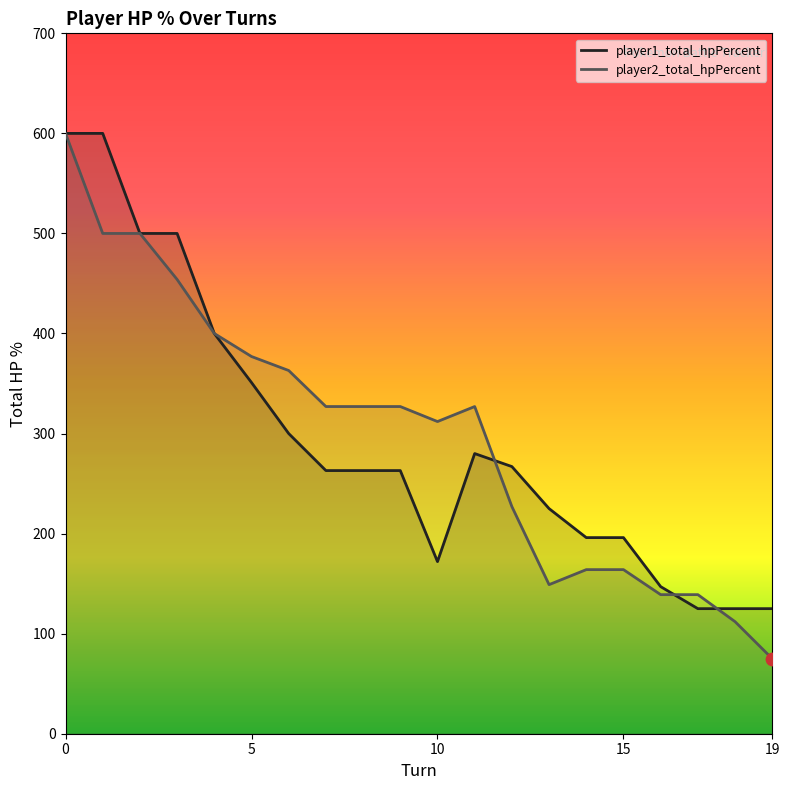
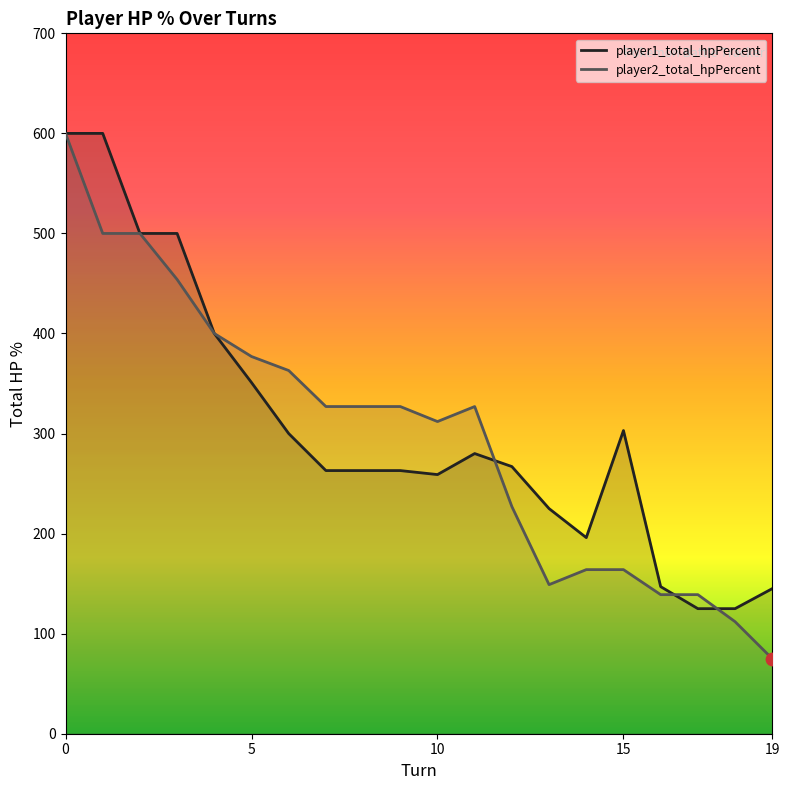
player1_total_hpPercent, 10: 172 -> 259
player1_total_hpPercent, 15: 196 -> 303
player1_total_hpPercent, 19: 125 -> 145
